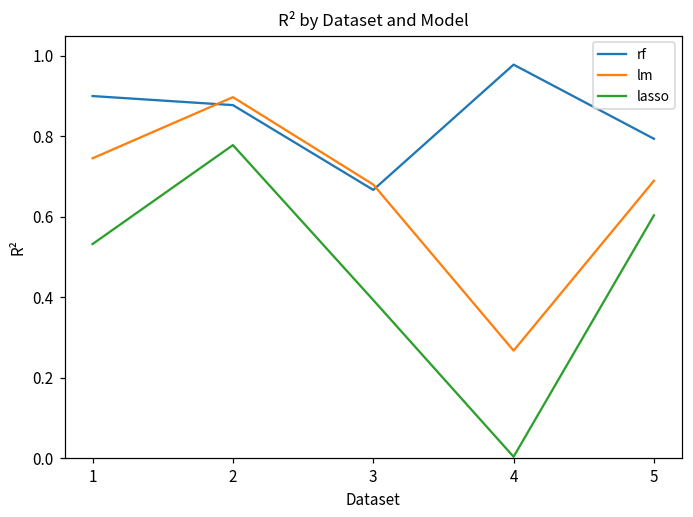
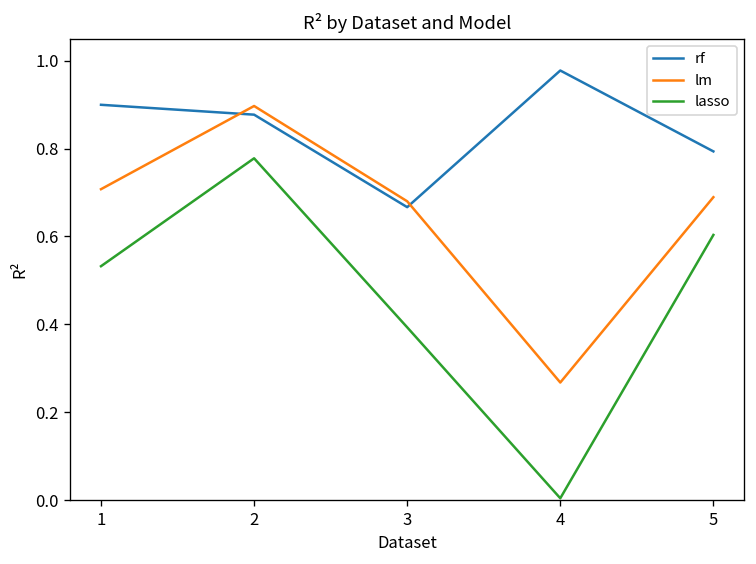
lm, 1: 0.75 -> 0.71
